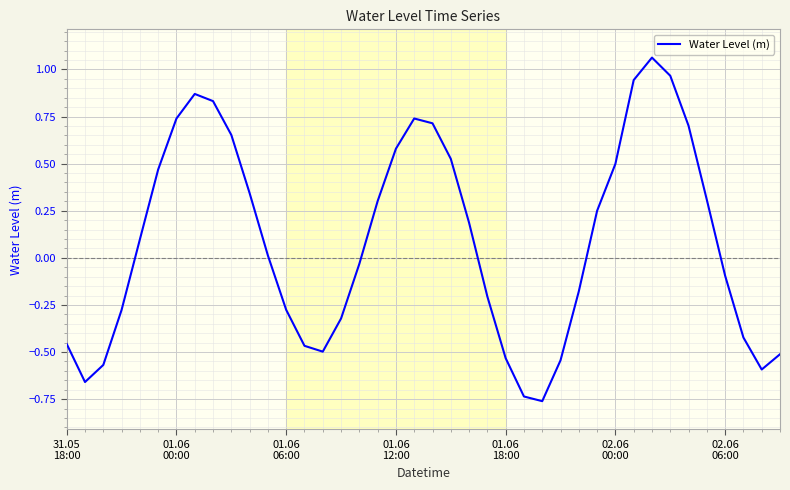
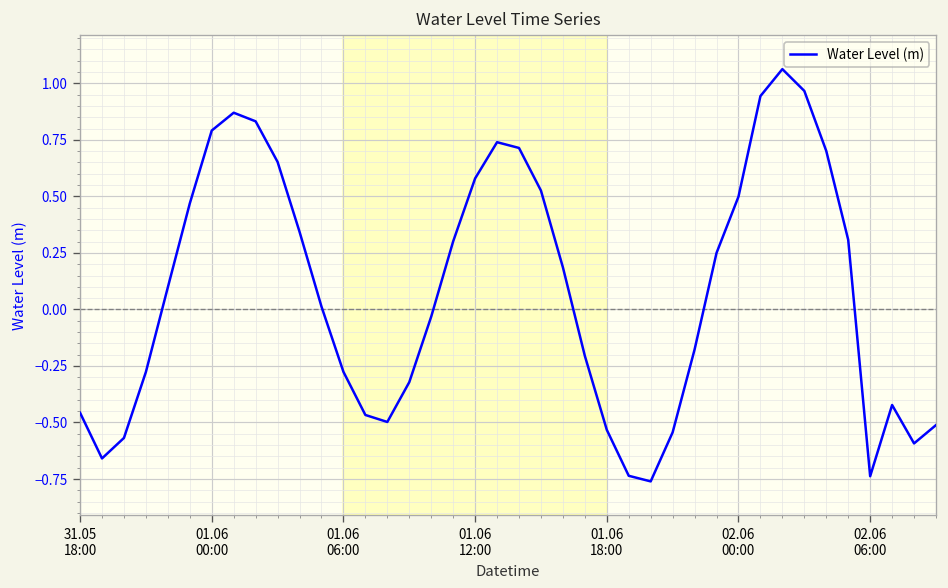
01.06 00:00: 0.74 -> 0.79
02.06 06:00: -0.09 -> -0.74
